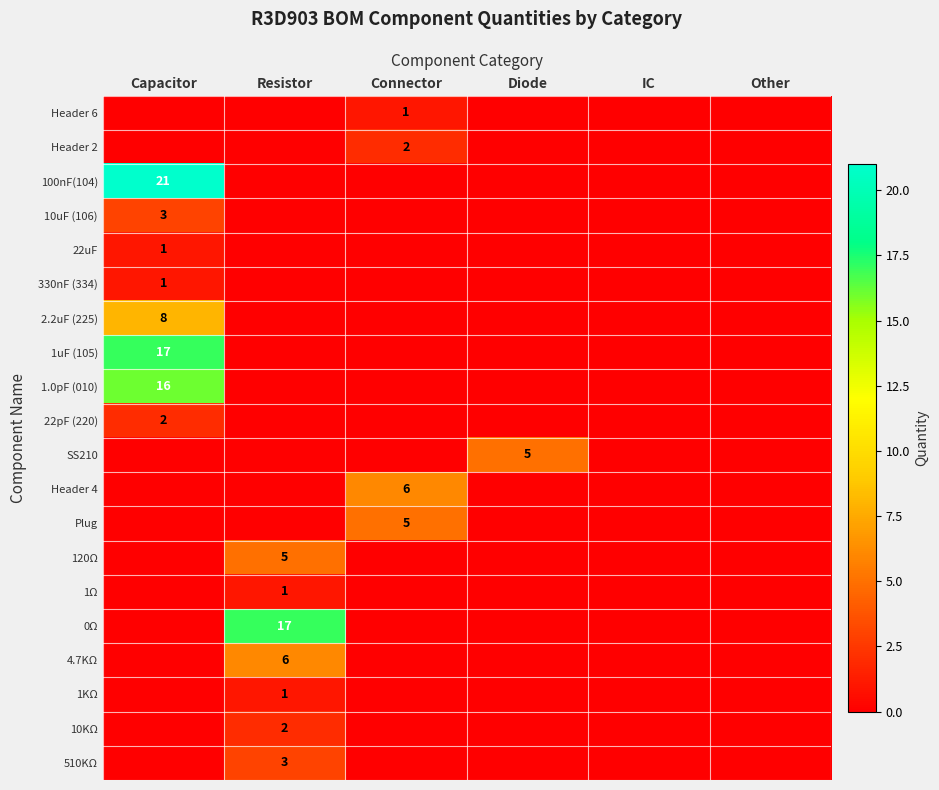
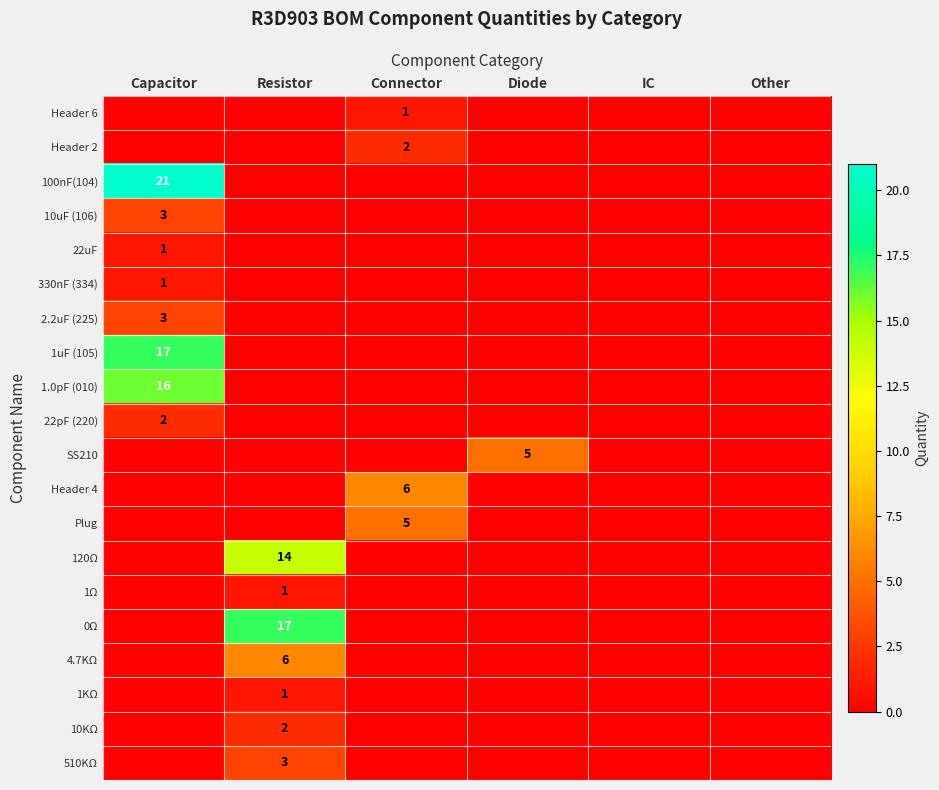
2.2uF (225), Capacitor: 8 -> 3
120Ω, Resistor: 5 -> 14
